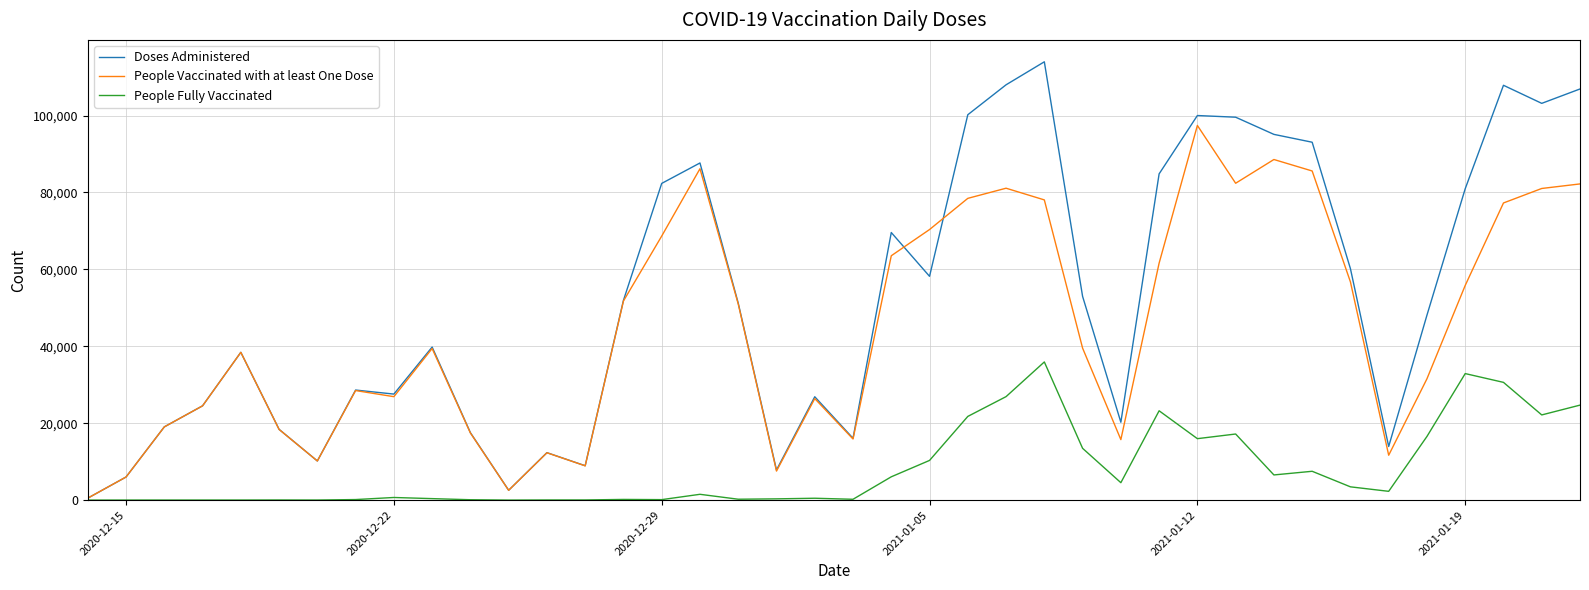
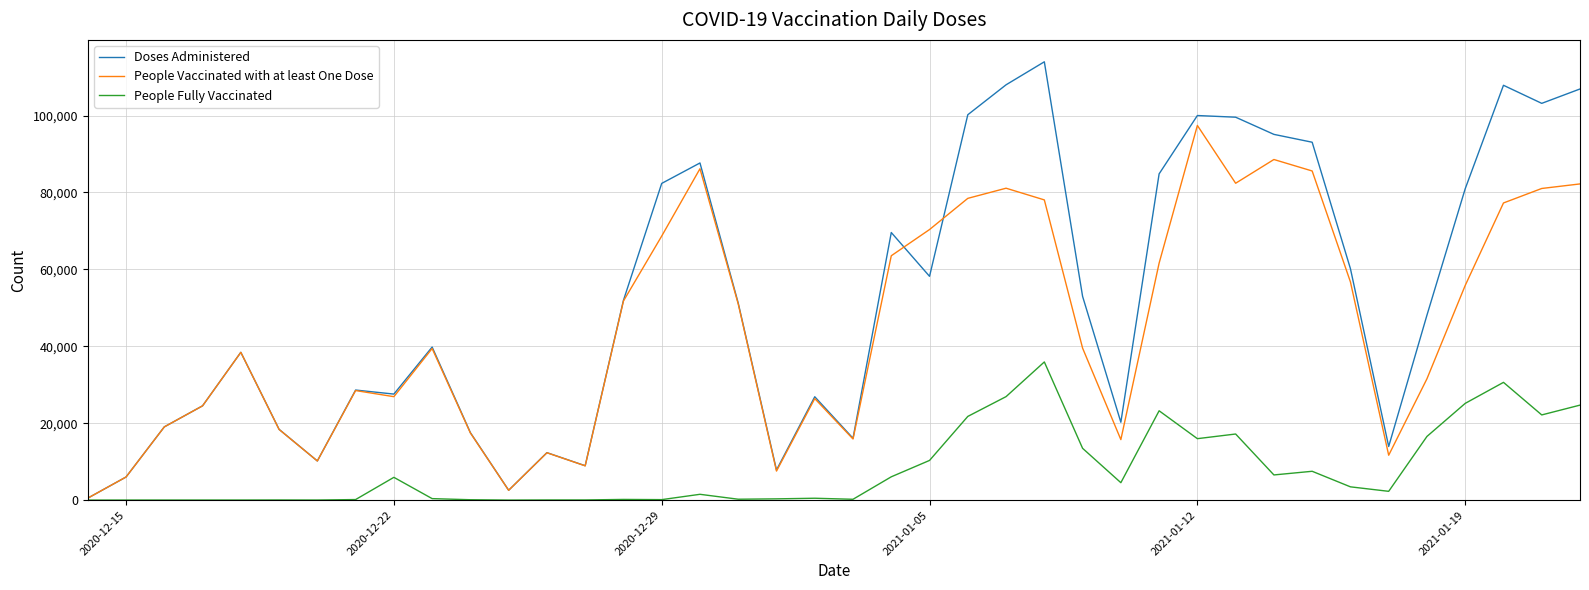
People Fully Vaccinated, 2020-12-22: 1,000 -> 6,000
People Fully Vaccinated, 2021-01-19: 33,000 -> 25,000
